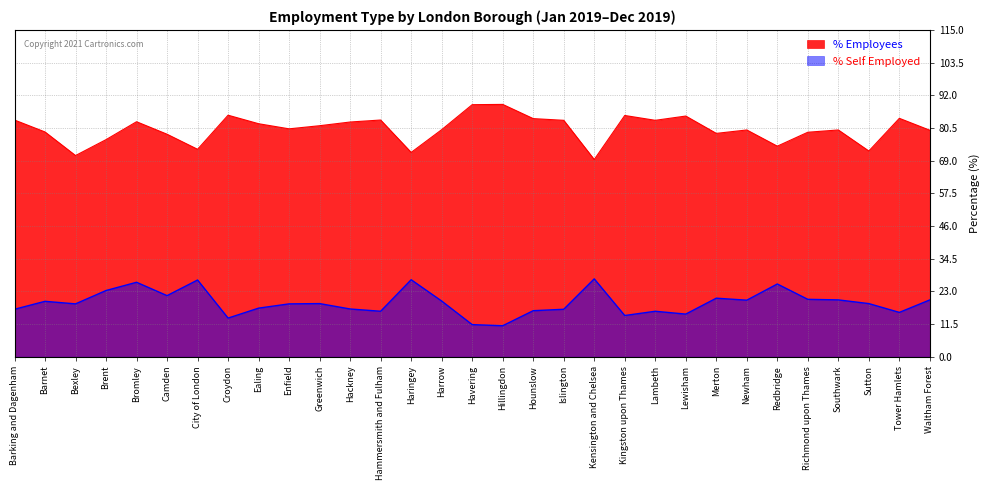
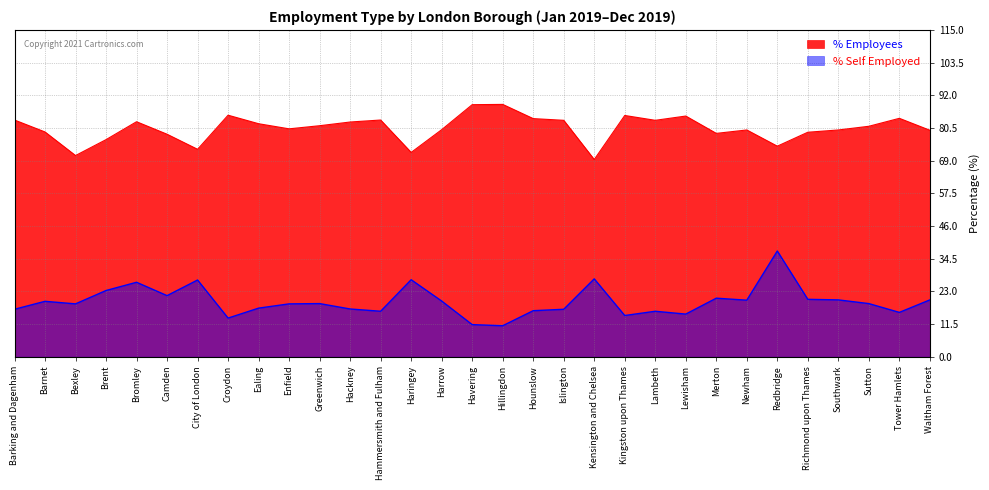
% Self Employed, Redbridge: 26 -> 37
% Employees, Sutton: 72 -> 81
